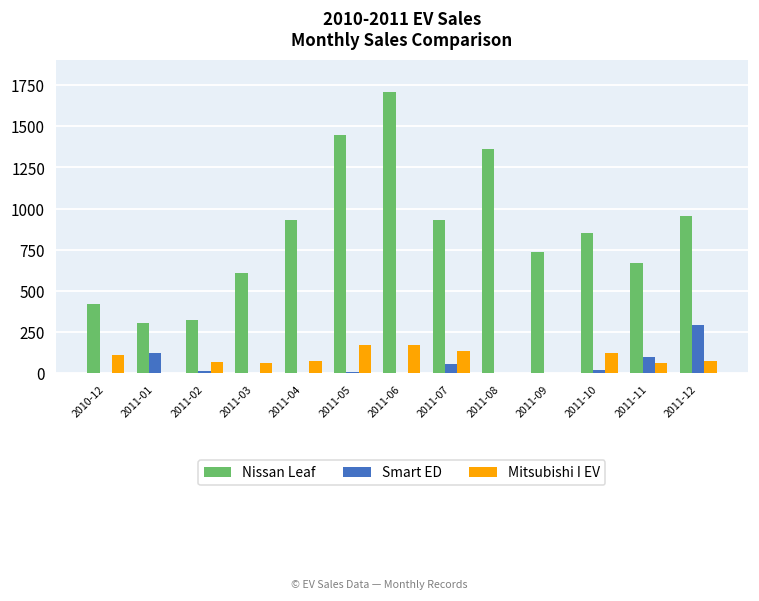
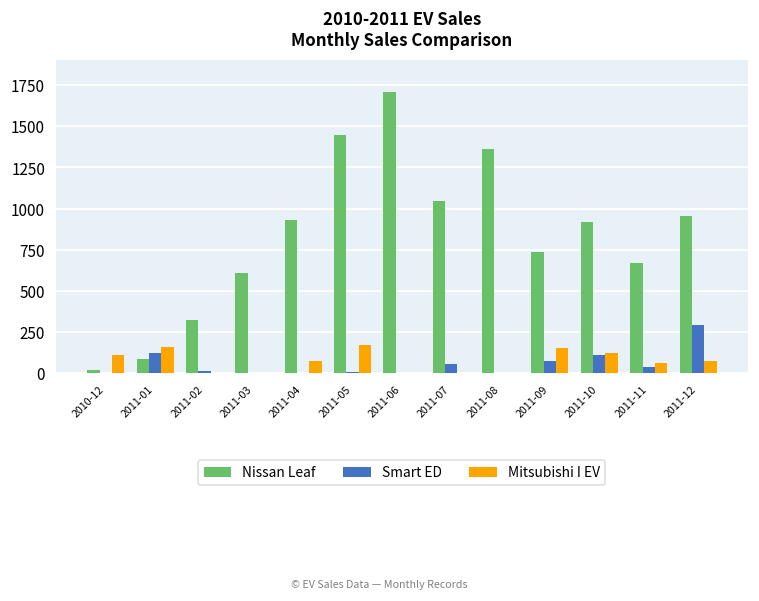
Nissan Leaf, 2010-12: 420 -> 20
Nissan Leaf, 2011-01: 310 -> 90
Mitsubishi I EV, 2011-01: 0 -> 160
Mitsubishi I EV, 2011-02: 70 -> 0
Mitsubishi I EV, 2011-03: 60 -> 0
Mitsubishi I EV, 2011-06: 170 -> 0
Nissan Leaf, 2011-07: 930 -> 1050
Mitsubishi I EV, 2011-07: 140 -> 0
Smart ED, 2011-09: 0 -> 70
Mitsubishi I EV, 2011-09: 0 -> 150
Nissan Leaf, 2011-10: 850 -> 920
Smart ED, 2011-10: 20 -> 110
Smart ED, 2011-11: 100 -> 40
